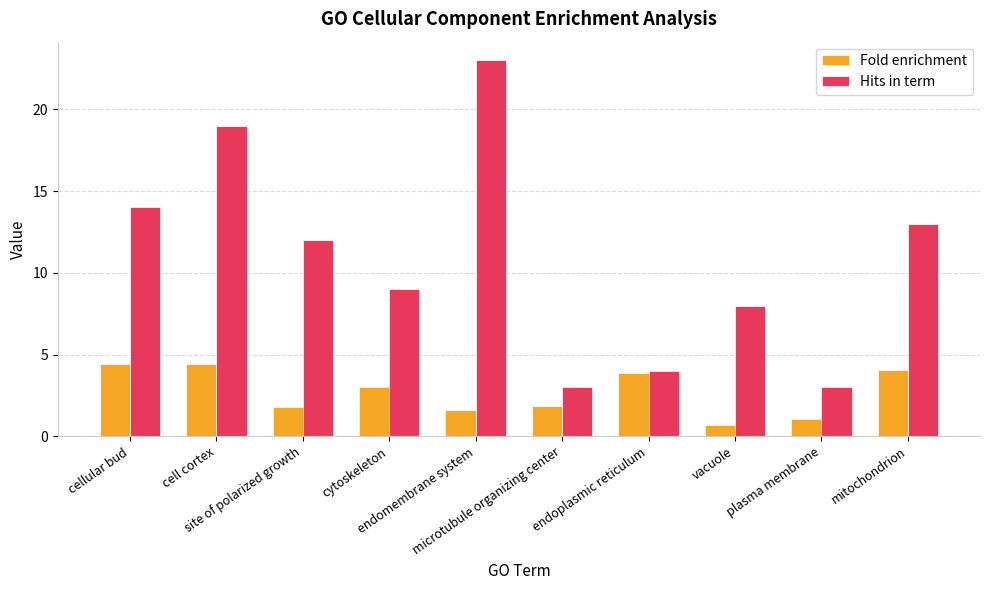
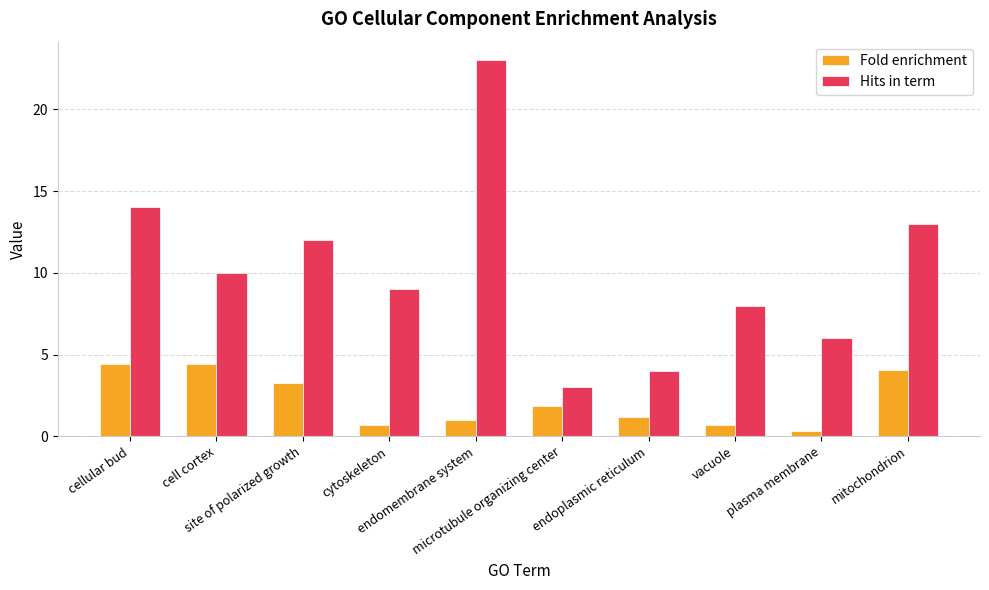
Hits in term, cell cortex: 19 -> 10
Fold enrichment, site of polarized growth: 1.8 -> 3.3
Fold enrichment, cytoskeleton: 3.0 -> 0.7
Fold enrichment, endomembrane system: 1.6 -> 1.0
Fold enrichment, endoplasmic reticulum: 3.8 -> 1.2
Fold enrichment, plasma membrane: 1.0 -> 0.3
Hits in term, plasma membrane: 3 -> 6
